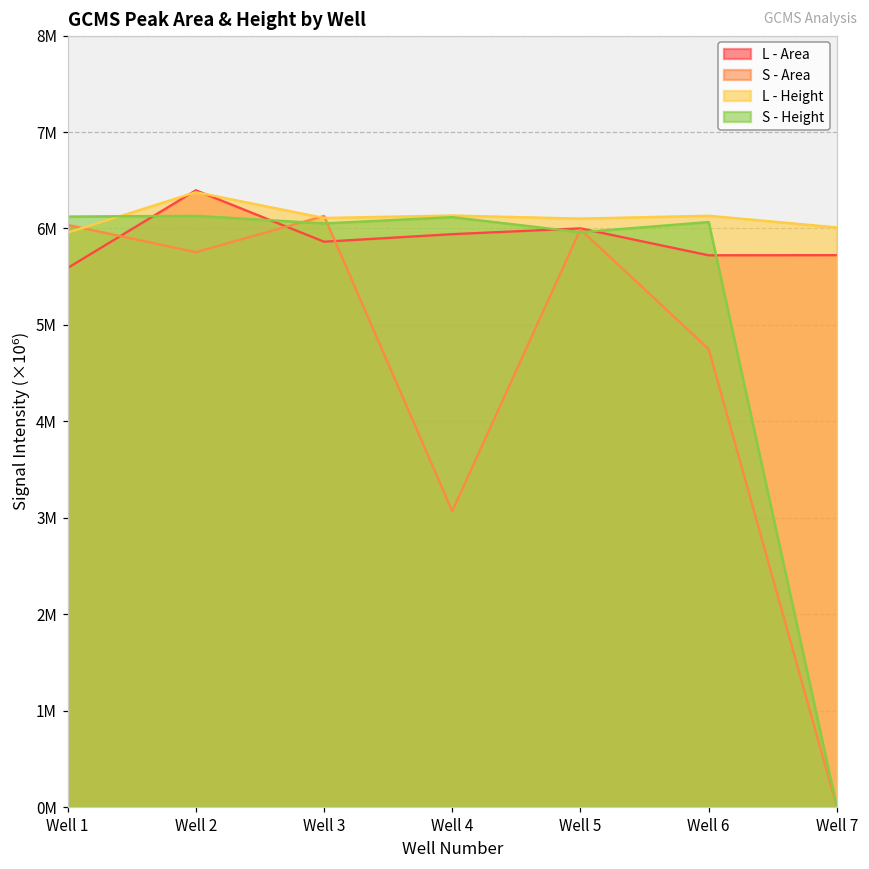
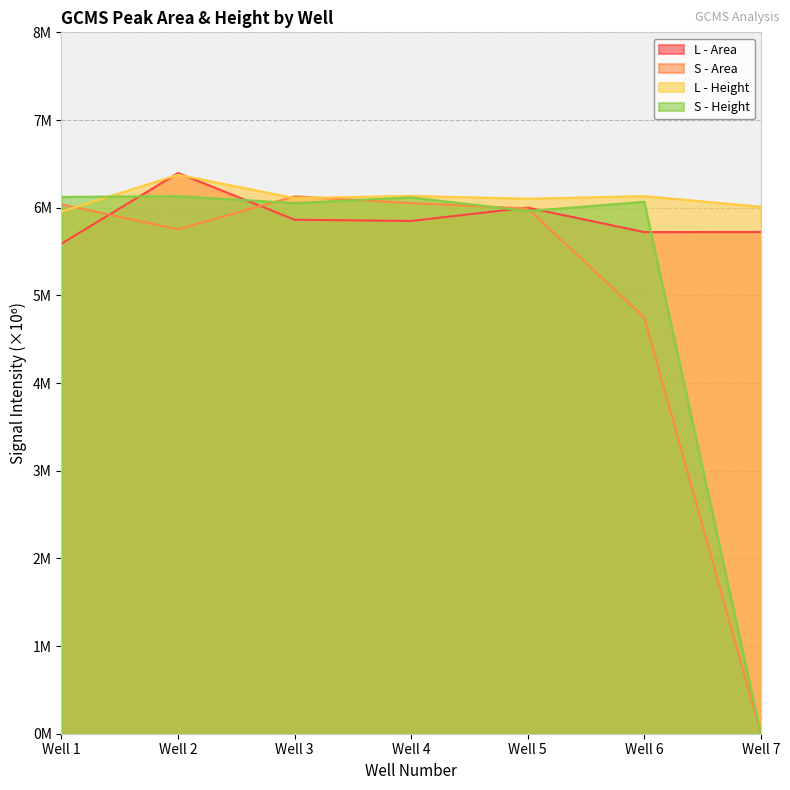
L - Area, Well 4: 5900000 -> 5800000
S - Area, Well 4: 3100000 -> 6100000
